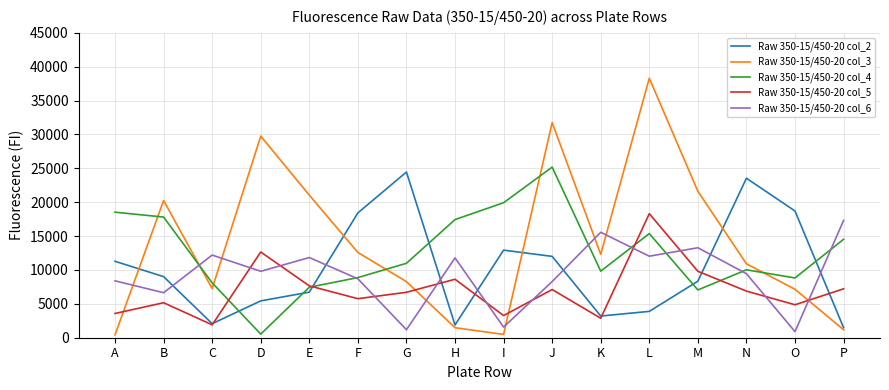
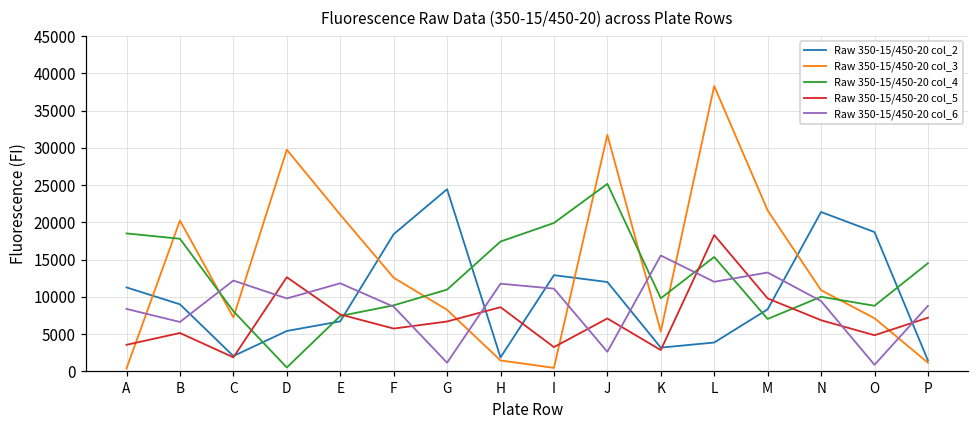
Raw 350-15/450-20 col_6, I: 2000 -> 11000
Raw 350-15/450-20 col_6, J: 8000 -> 3000
Raw 350-15/450-20 col_3, K: 12000 -> 5000
Raw 350-15/450-20 col_2, N: 24000 -> 21000
Raw 350-15/450-20 col_6, P: 17000 -> 9000
